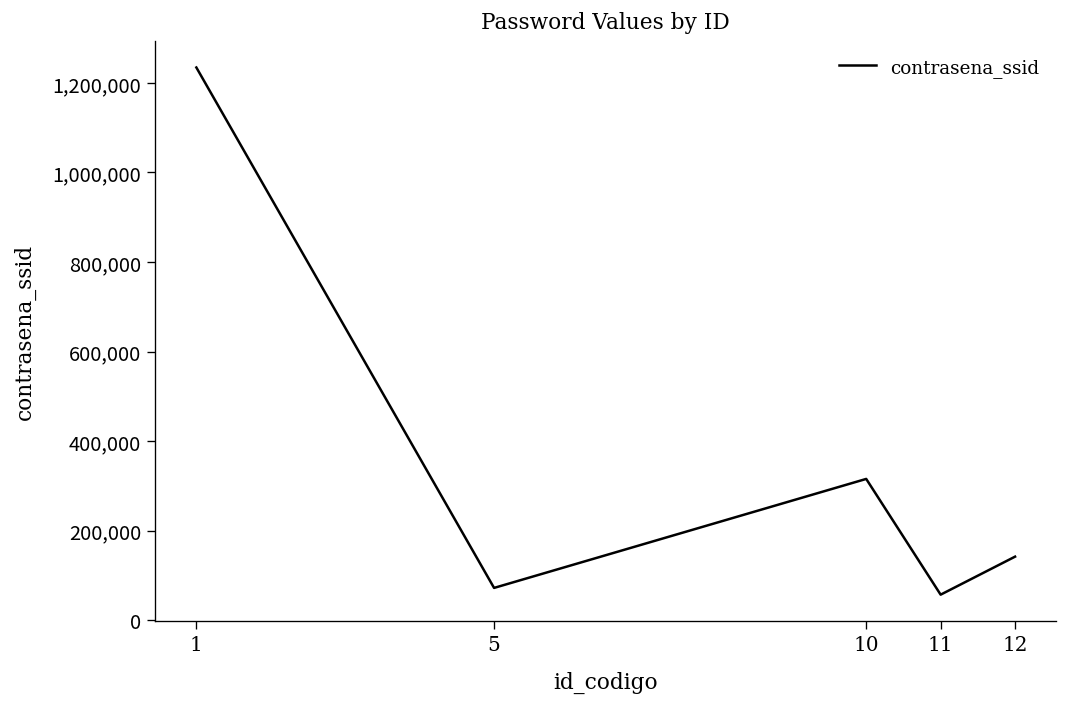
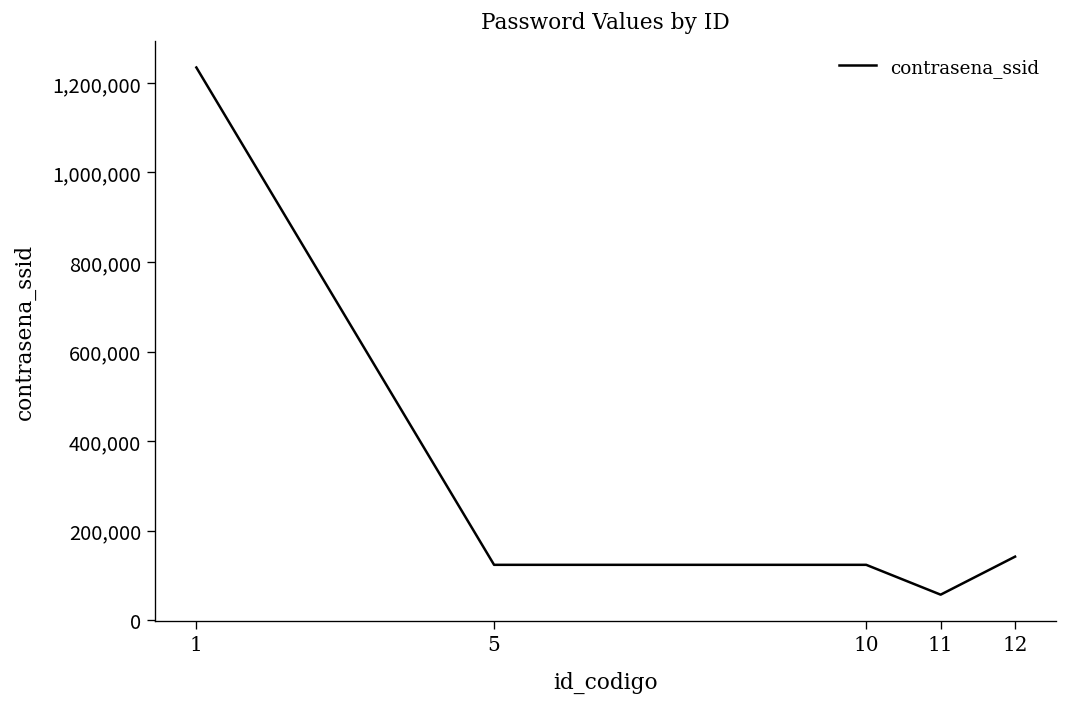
5: 70,000 -> 120,000
10: 320,000 -> 120,000
